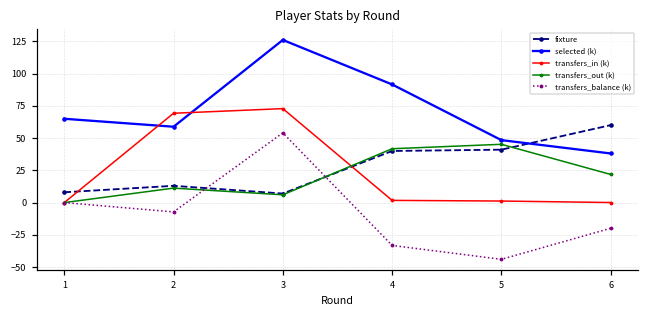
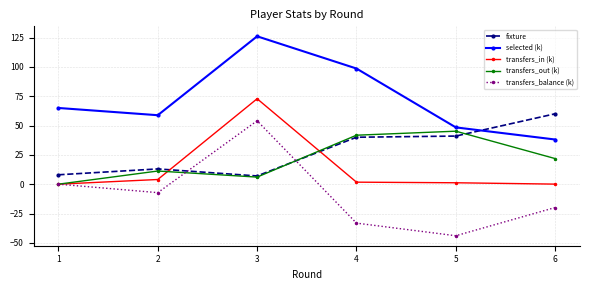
transfers_in (k), 2: 69 -> 4
selected (k), 4: 92 -> 99
